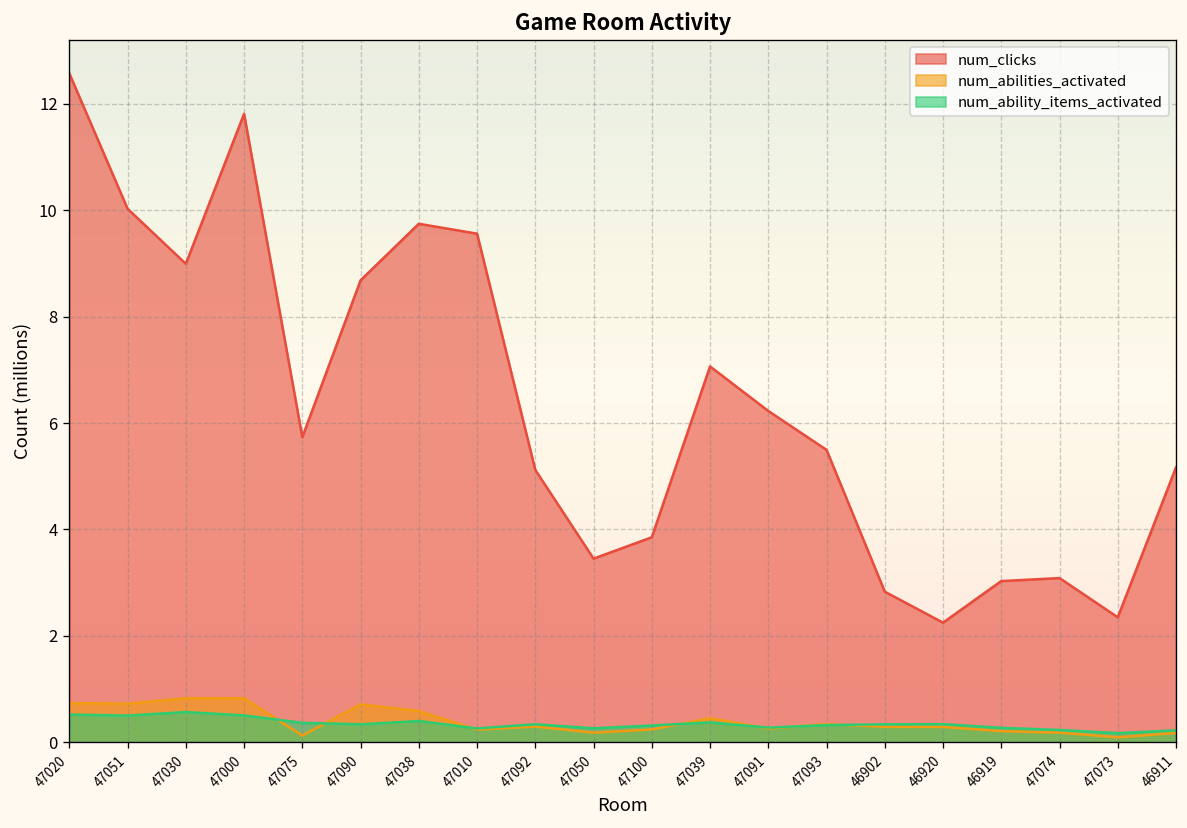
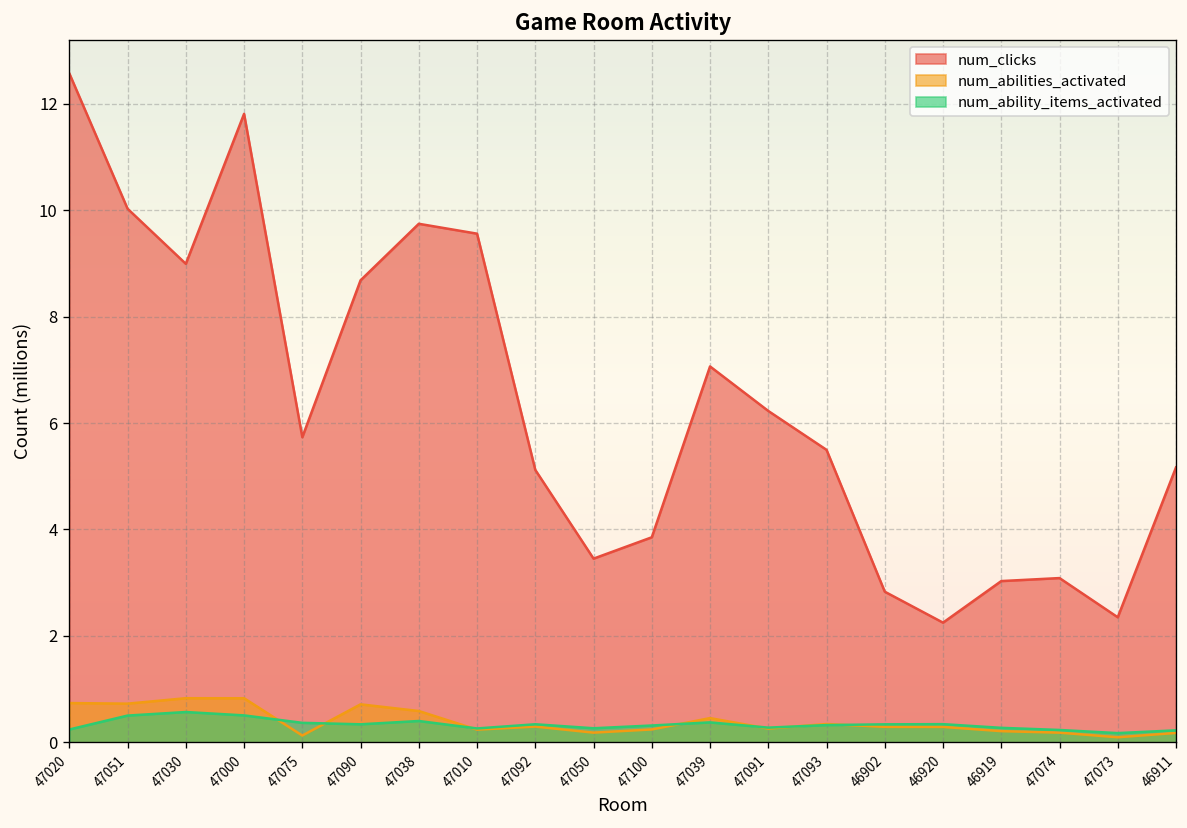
num_ability_items_activated, 47020: 0.5 -> 0.2
